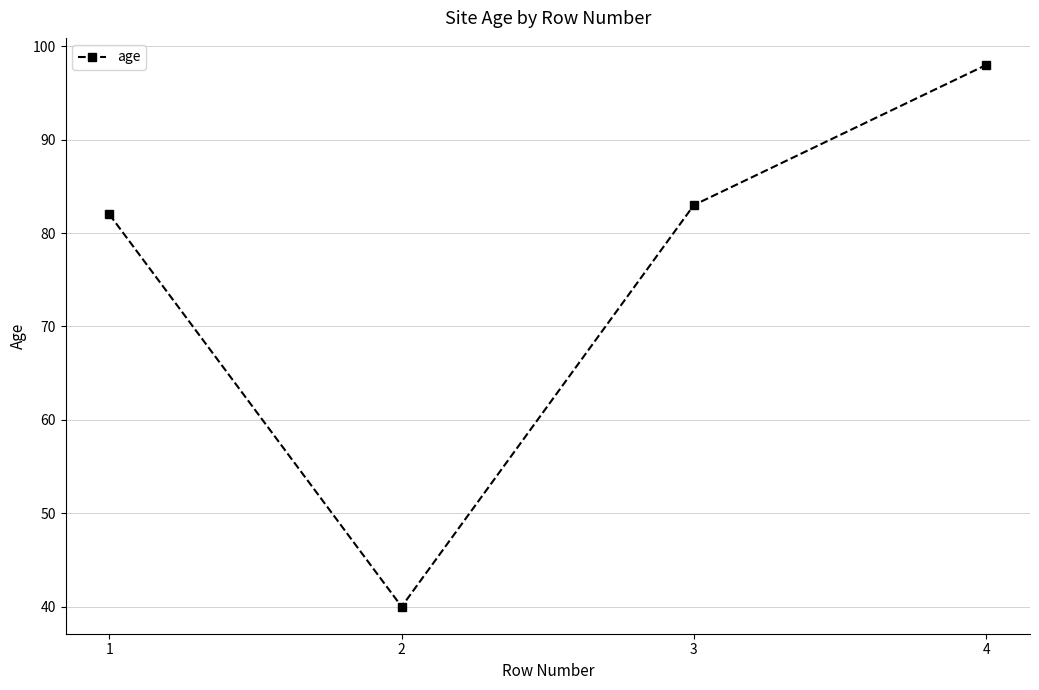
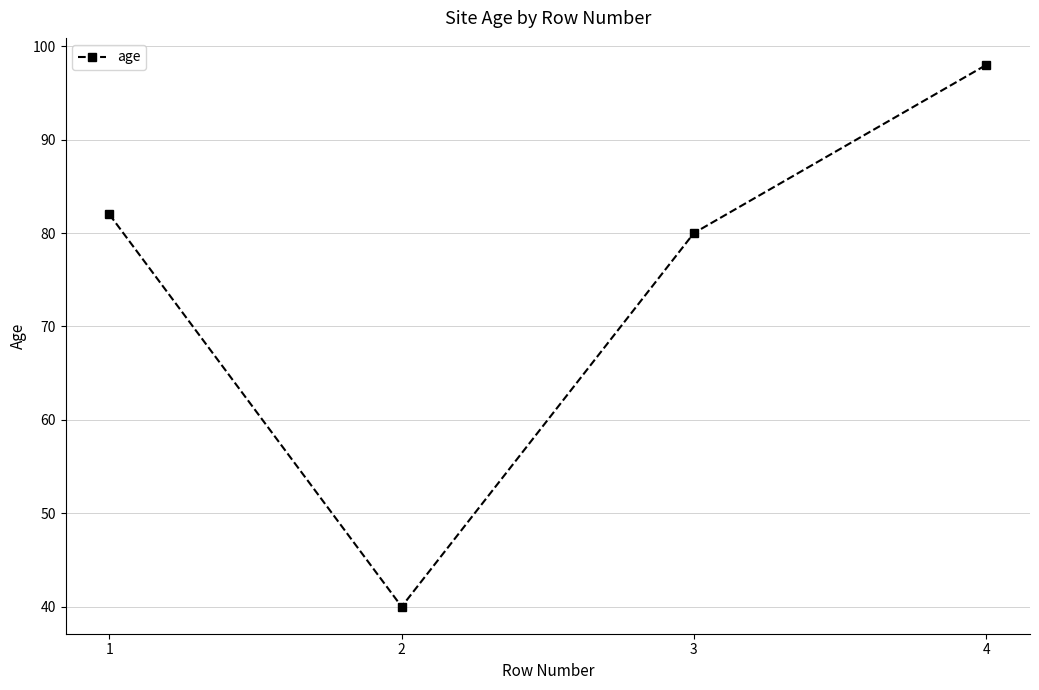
3: 83 -> 80
